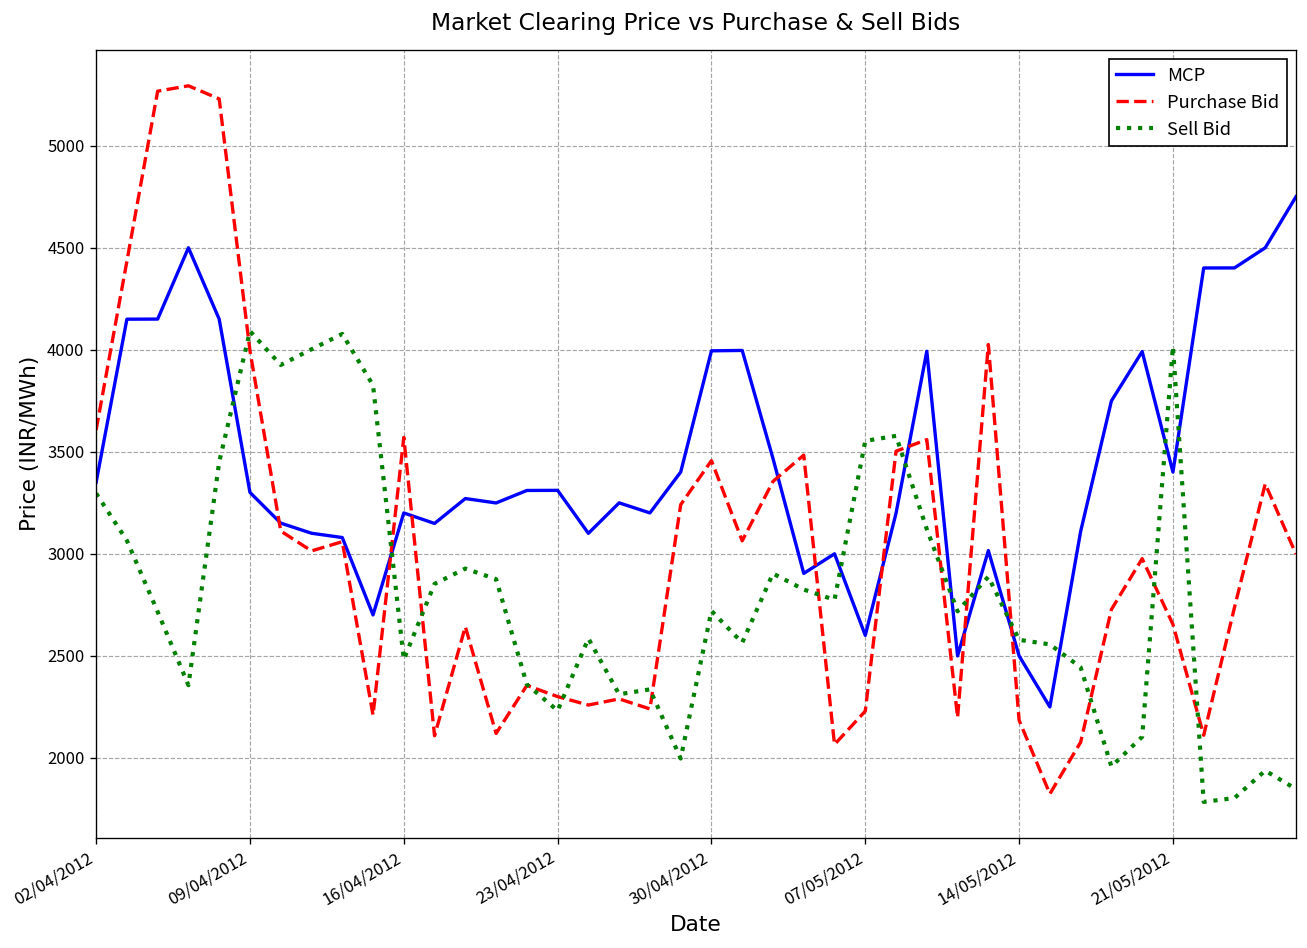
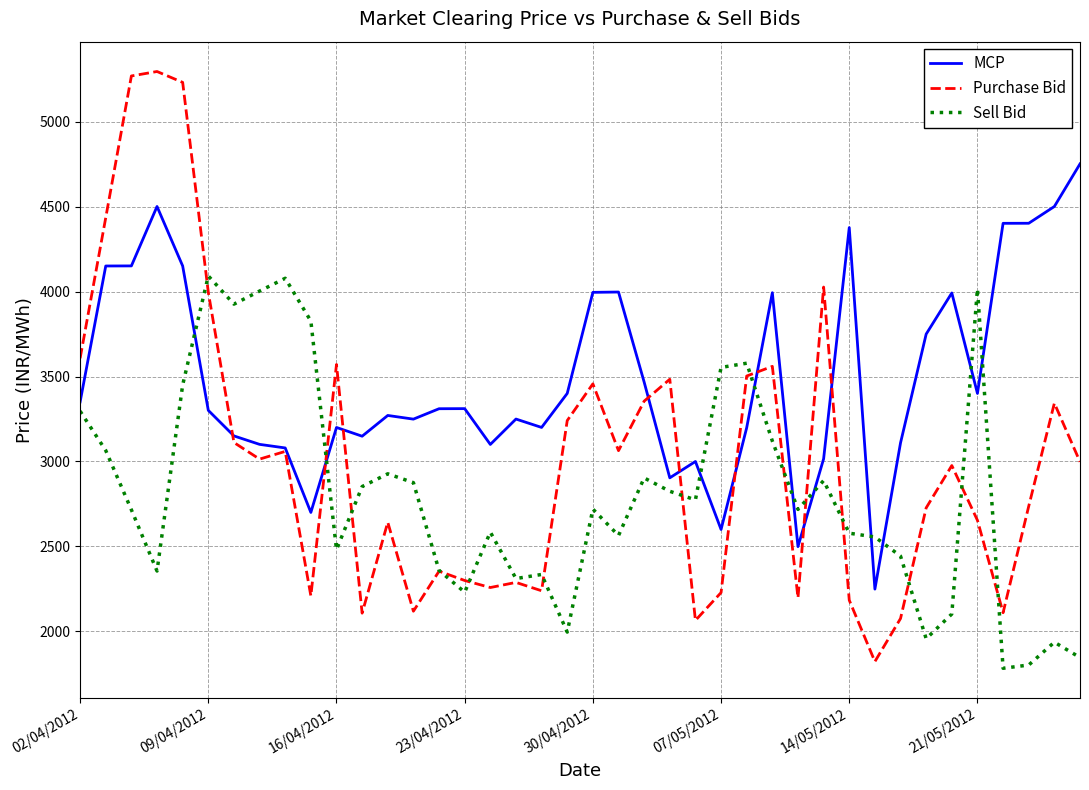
MCP, 14/05/2012: 2500 -> 4380
